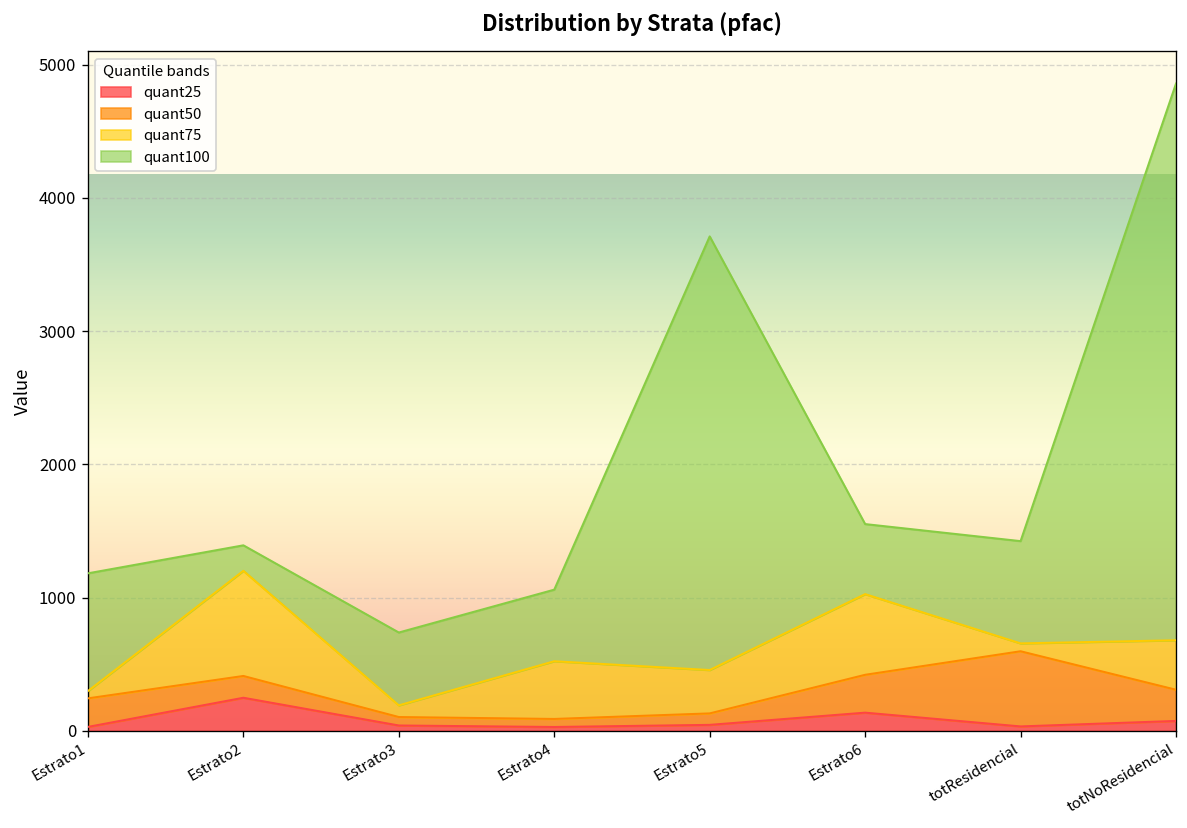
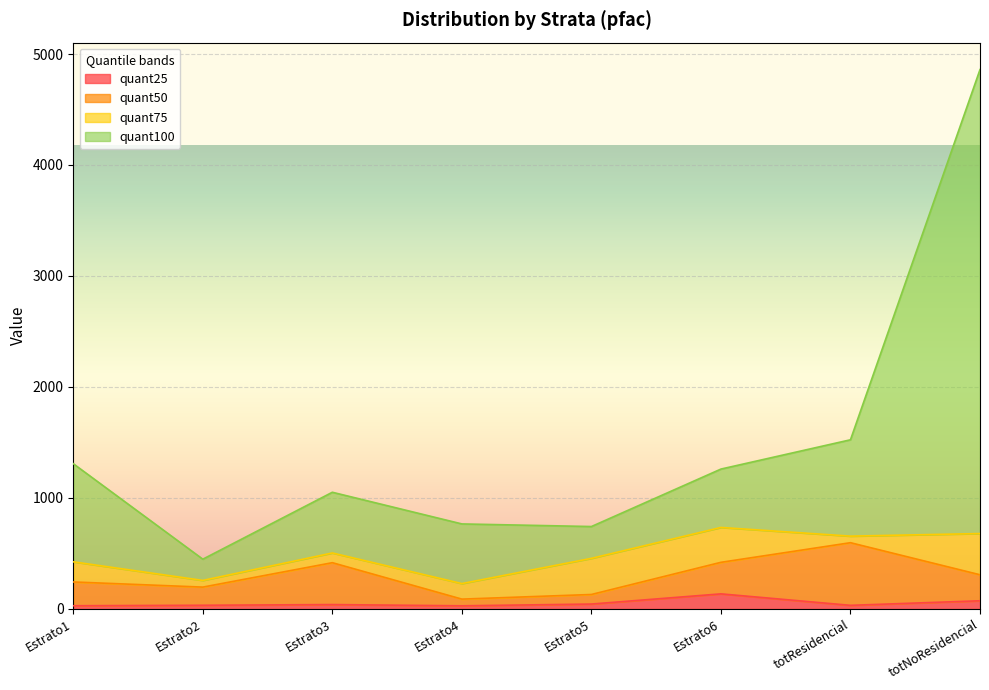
quant75, Estrato1: 50 -> 180
quant25, Estrato2: 250 -> 30
quant75, Estrato2: 790 -> 60
quant50, Estrato3: 60 -> 380
quant75, Estrato4: 430 -> 140
quant100, Estrato5: 3260 -> 290
quant75, Estrato6: 610 -> 310
quant100, totResidencial: 770 -> 870
